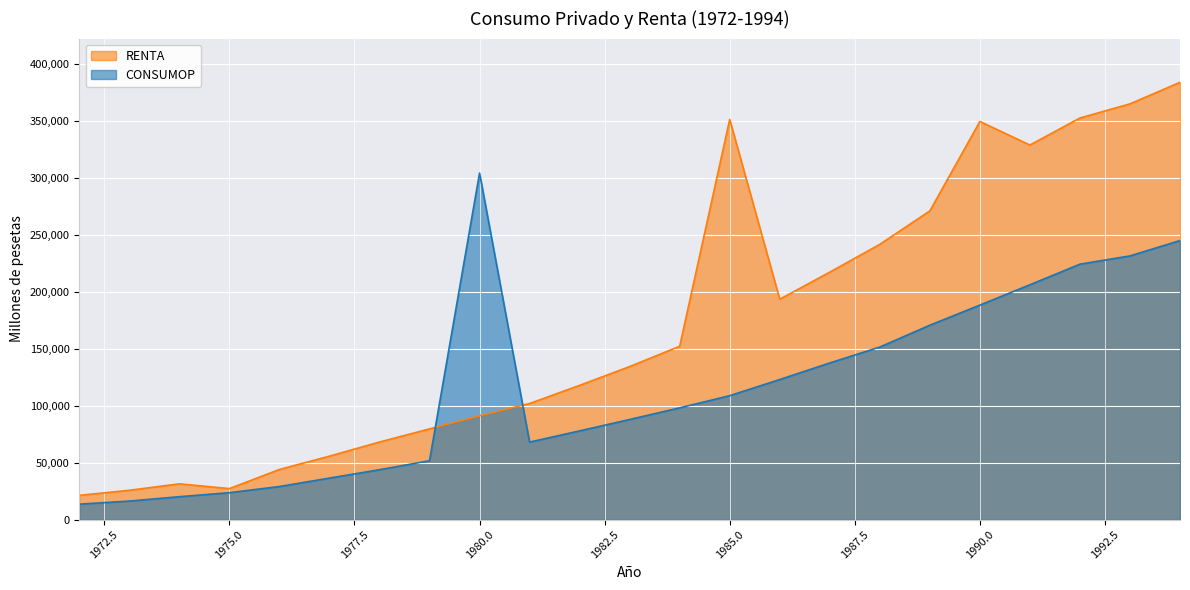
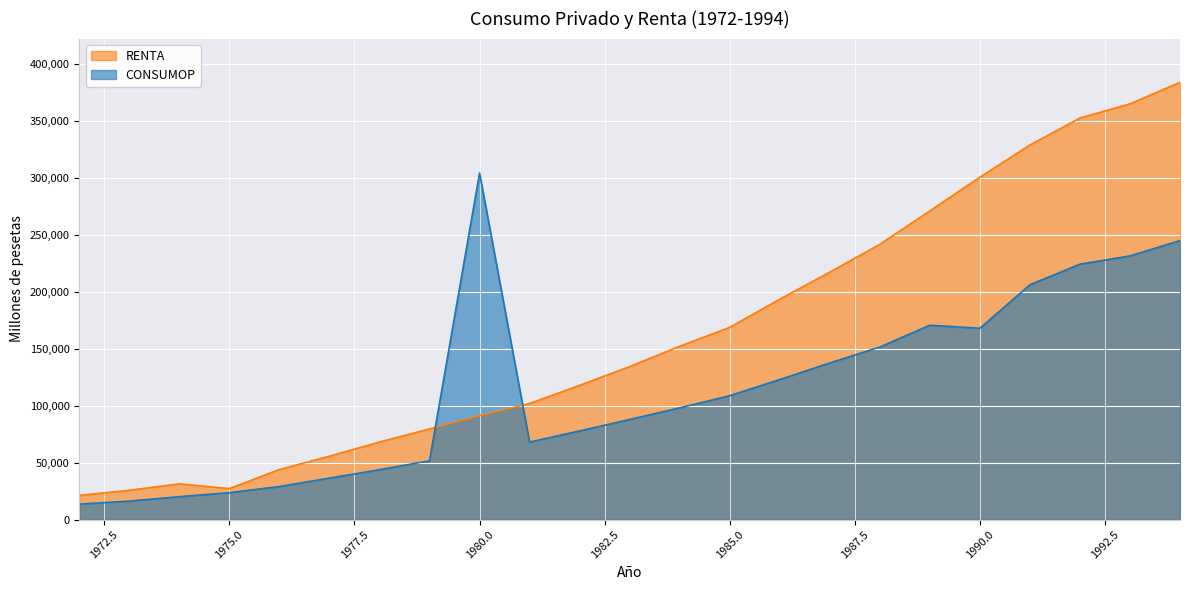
RENTA, 1985.0: 351,000 -> 169,000
RENTA, 1990.0: 349,000 -> 300,000
CONSUMOP, 1990.0: 188,000 -> 168,000
